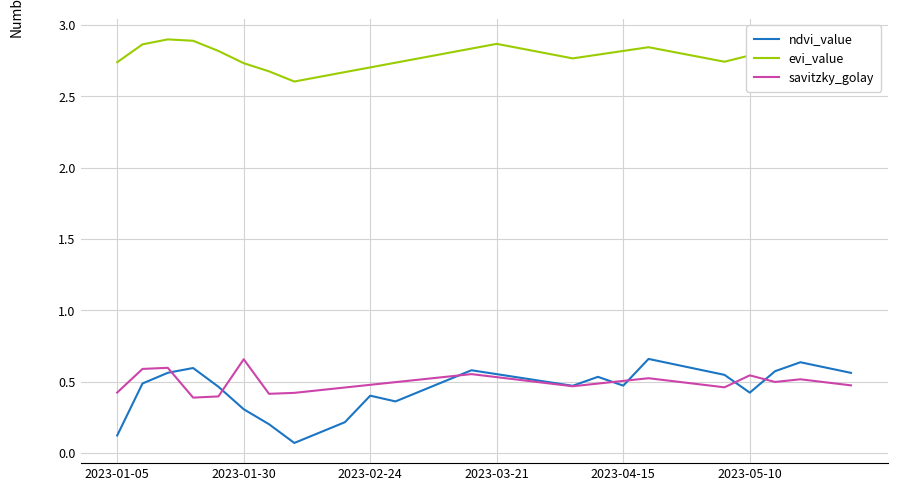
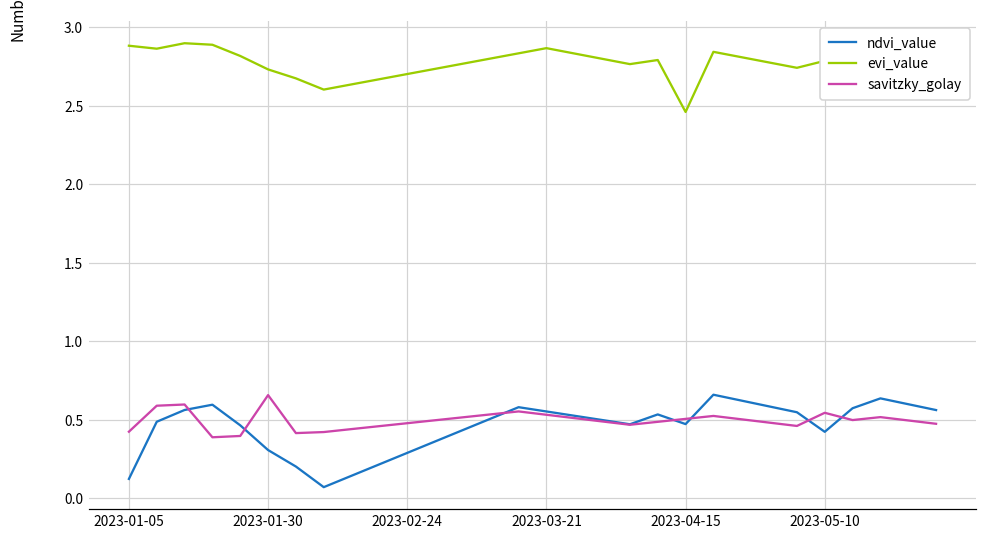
evi_value, 2023-01-05: 2.74 -> 2.88
ndvi_value, 2023-02-24: 0.40 -> 0.29
evi_value, 2023-04-15: 2.82 -> 2.46
